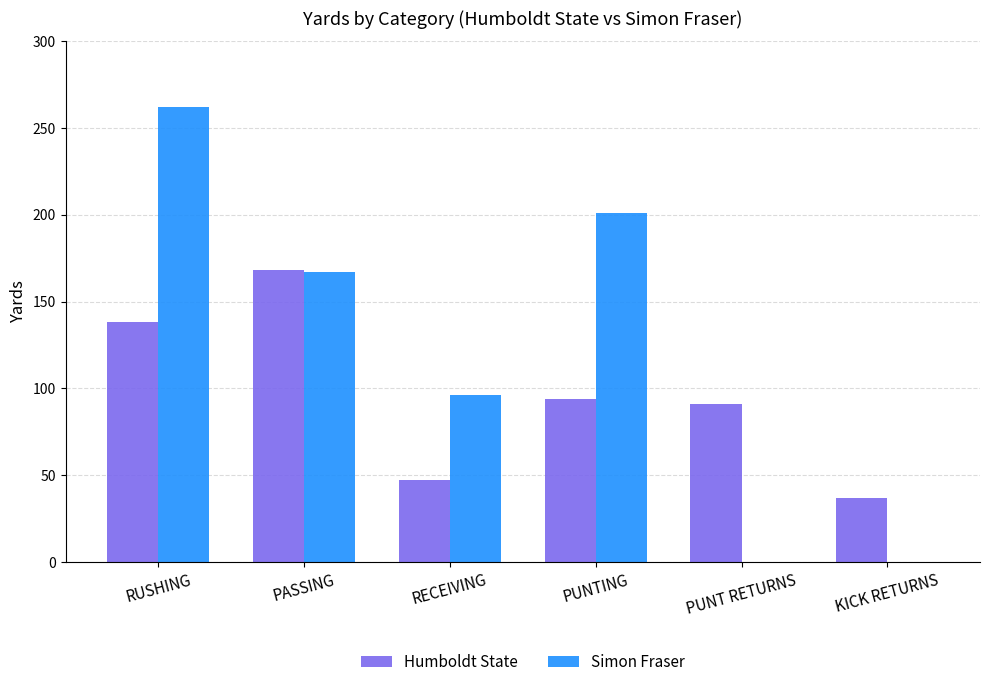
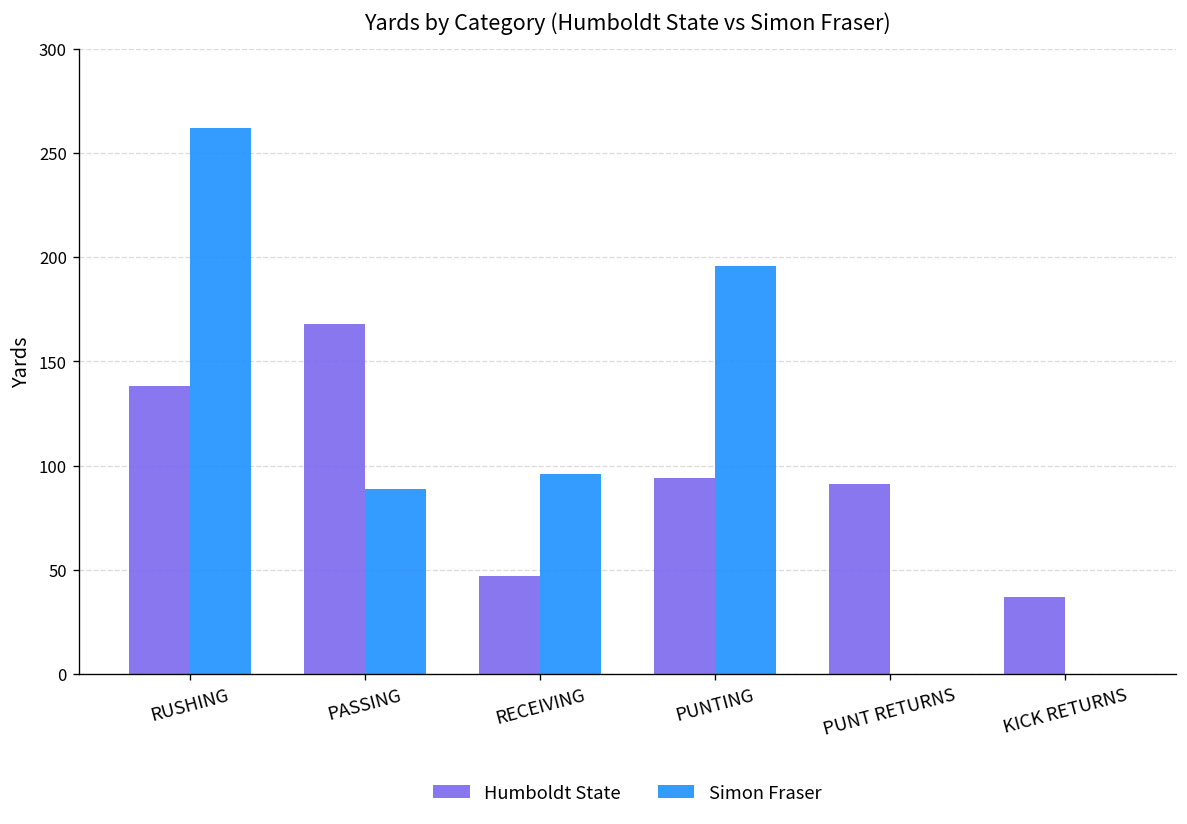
Simon Fraser, PASSING: 167 -> 89
Simon Fraser, PUNTING: 201 -> 196
